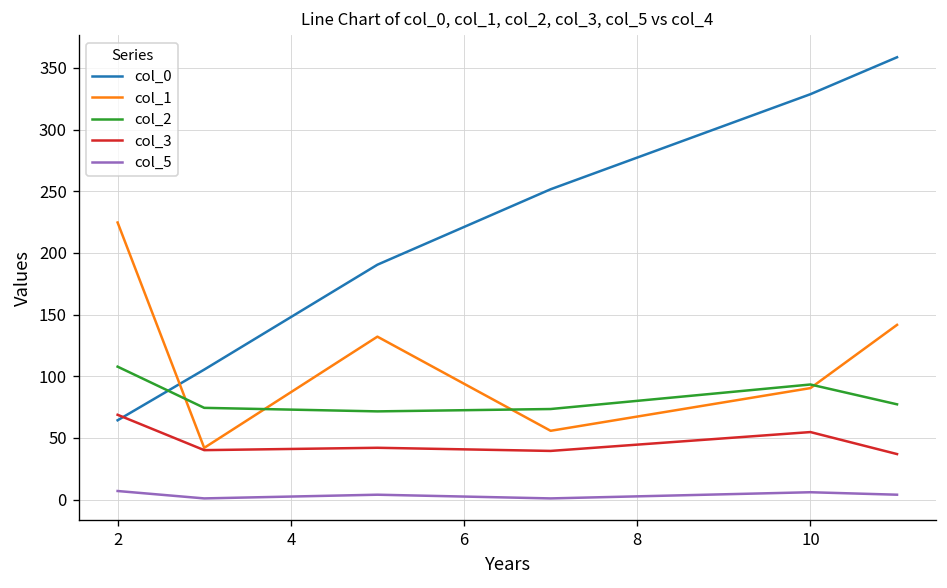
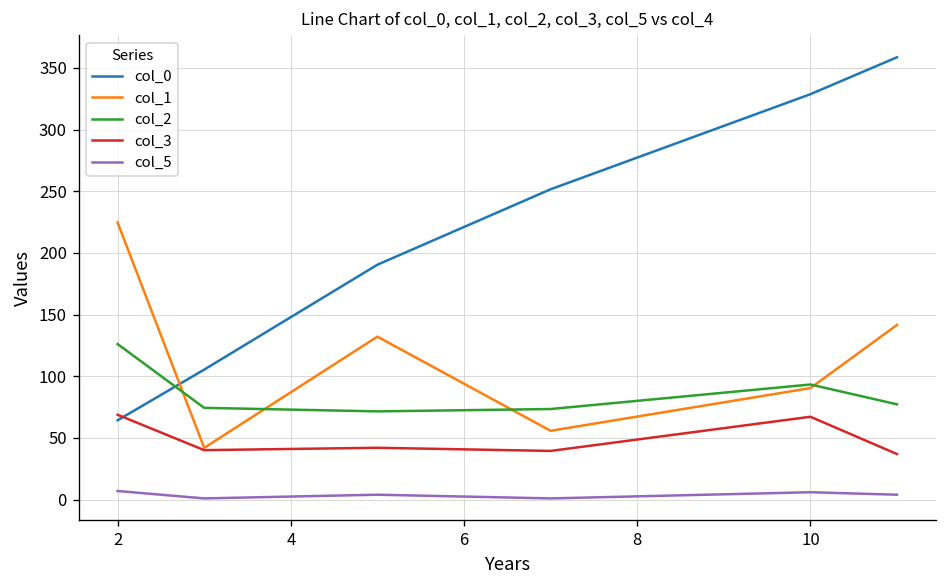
col_2, 2: 108 -> 126
col_3, 10: 55 -> 67
